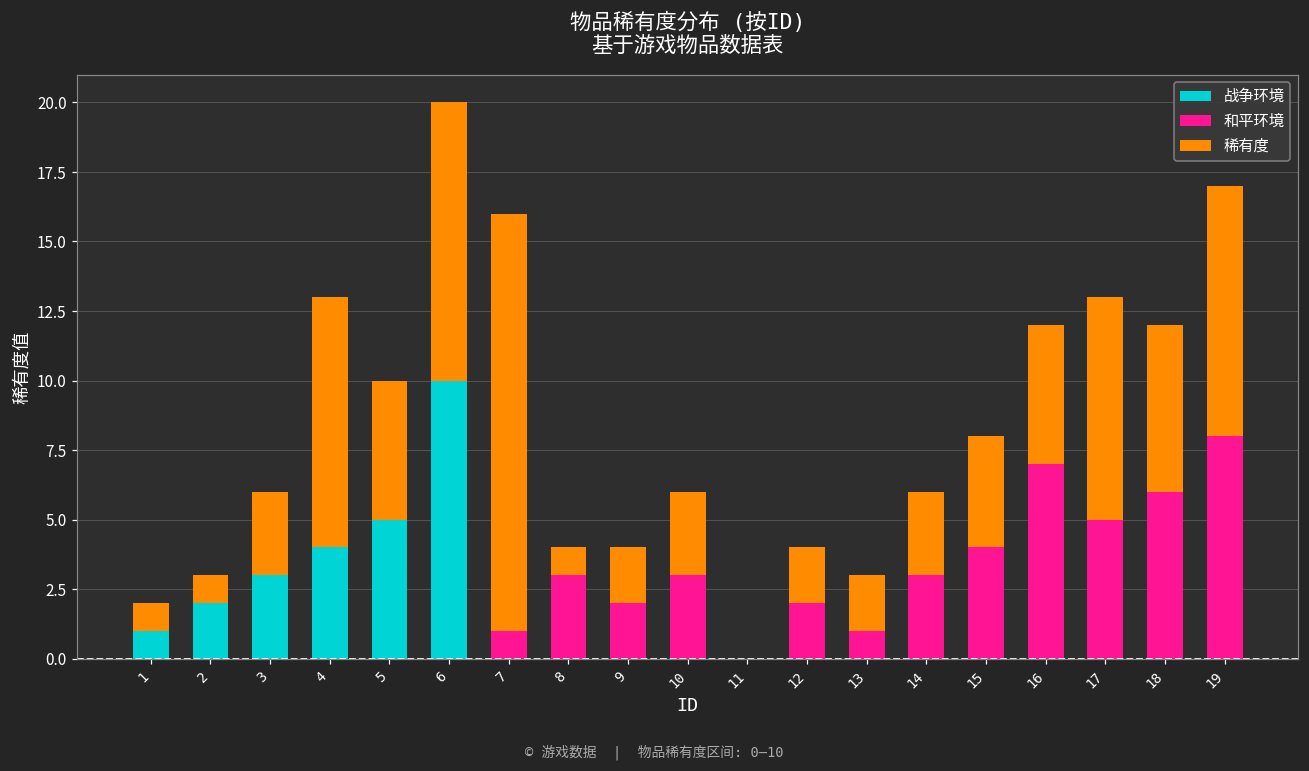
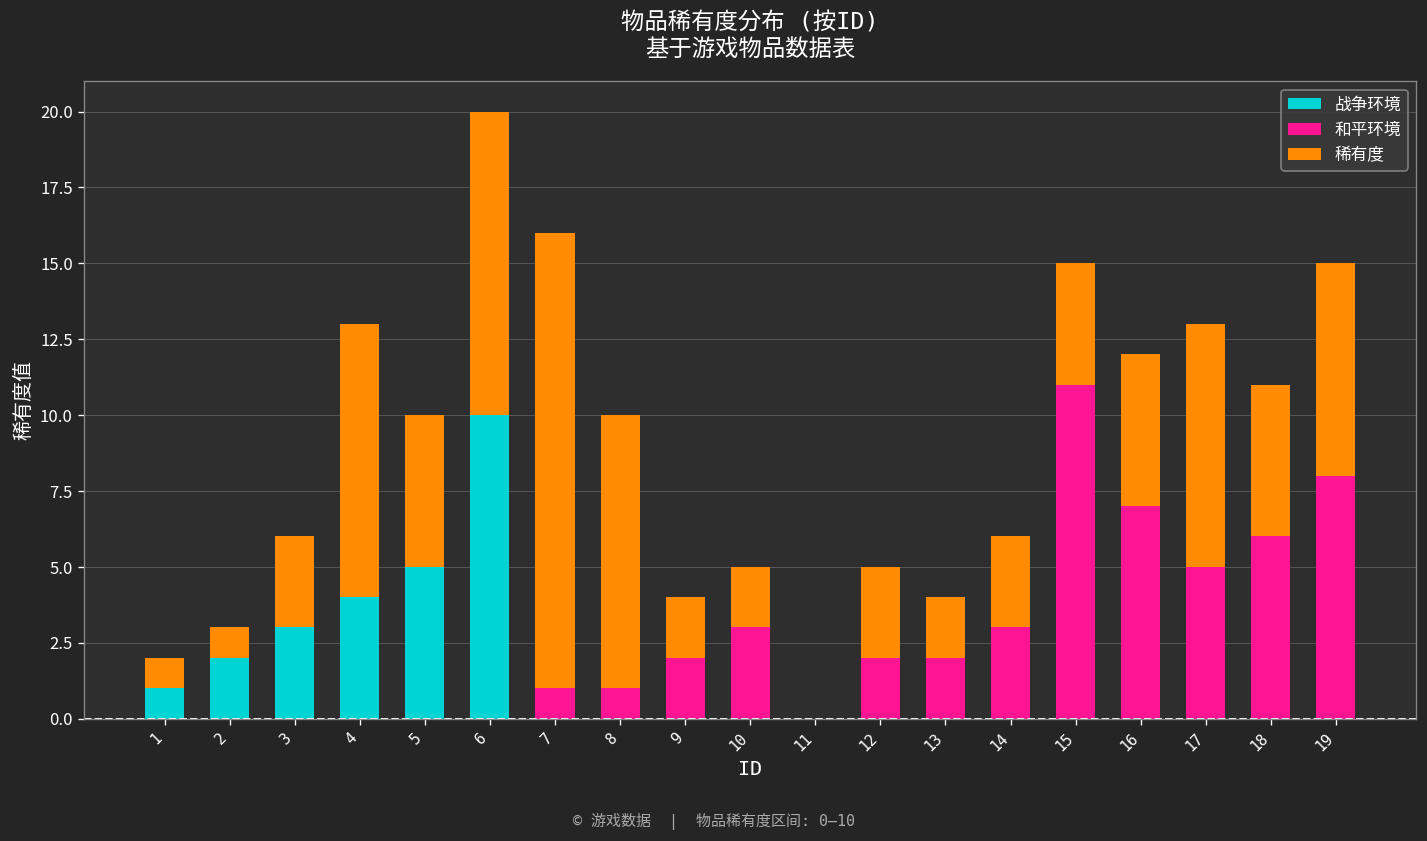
和平环境, 8: 3 -> 1
稀有度, 8: 1 -> 9
稀有度, 10: 3 -> 2
稀有度, 12: 2 -> 3
和平环境, 13: 1 -> 2
和平环境, 15: 4 -> 11
稀有度, 18: 6 -> 5
稀有度, 19: 9 -> 7
